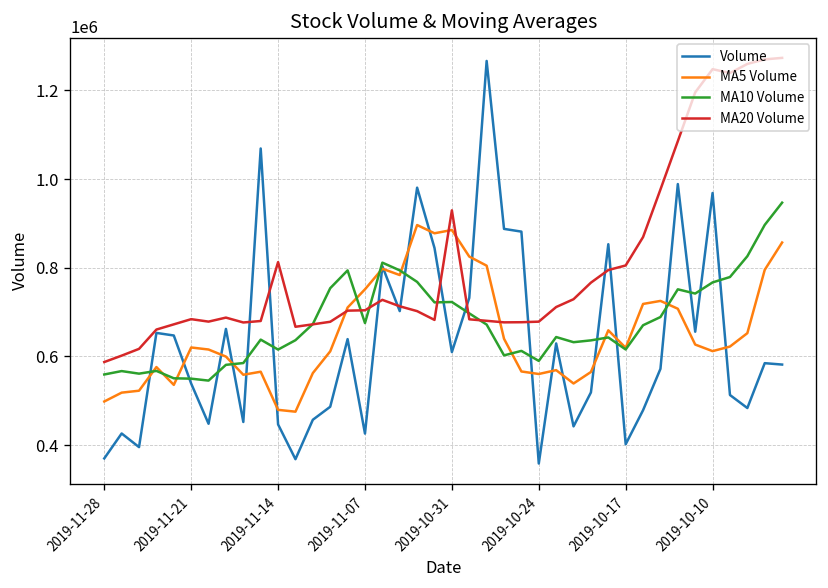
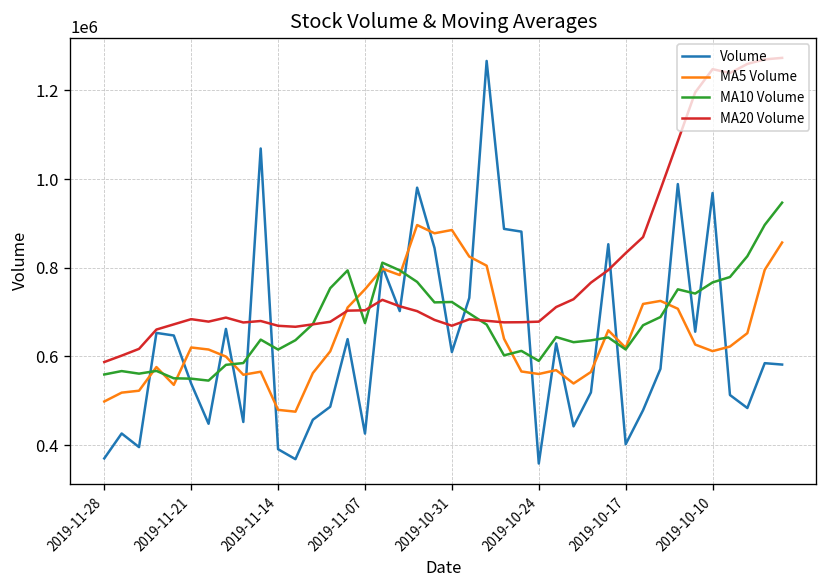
Volume, 2019-11-14: 450000 -> 390000
MA20 Volume, 2019-11-14: 810000 -> 670000
MA20 Volume, 2019-10-31: 930000 -> 670000
MA20 Volume, 2019-10-17: 810000 -> 830000
